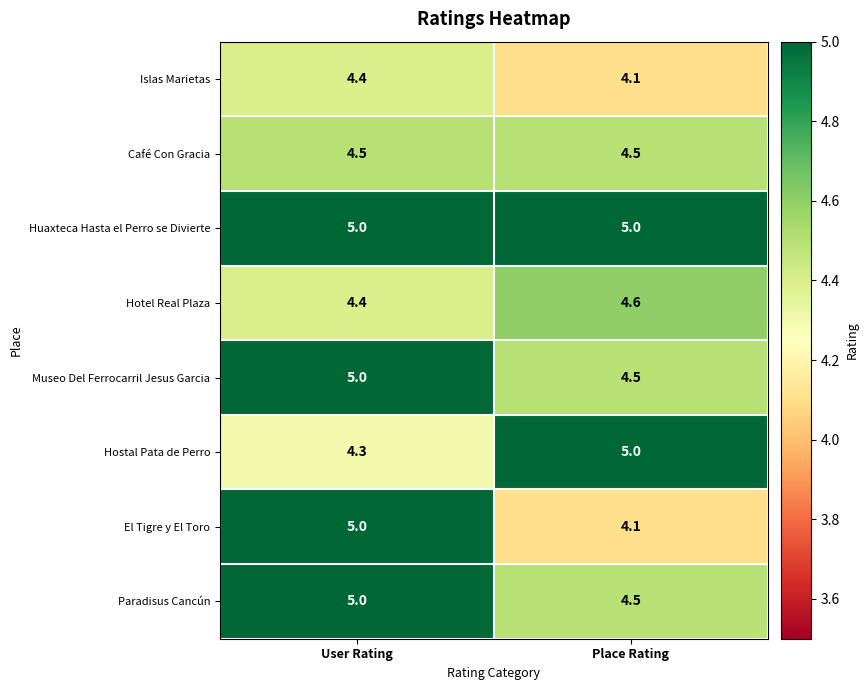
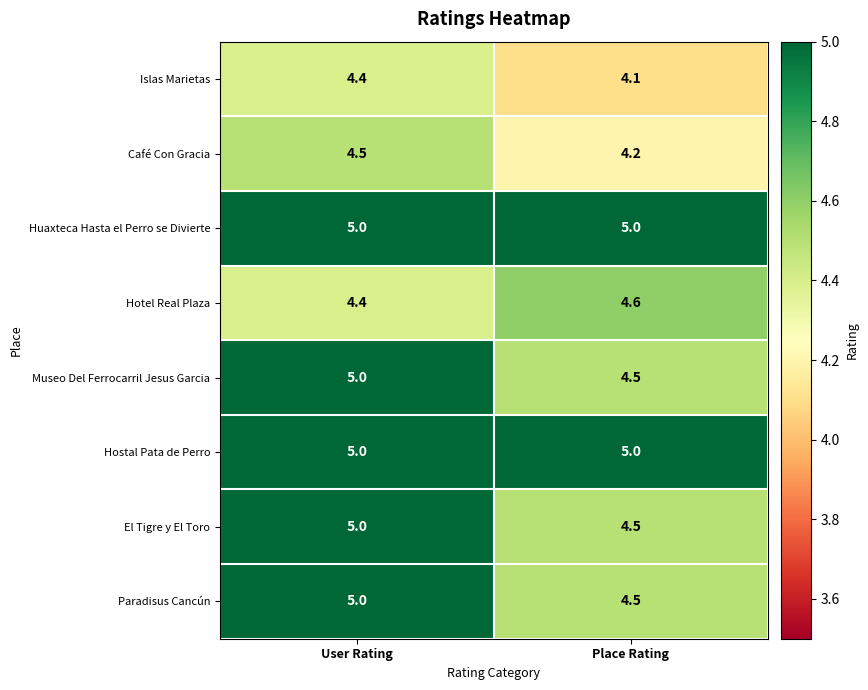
Café Con Gracia, Place Rating: 4.5 -> 4.2
Hostal Pata de Perro, User Rating: 4.3 -> 5.0
El Tigre y El Toro, Place Rating: 4.1 -> 4.5
